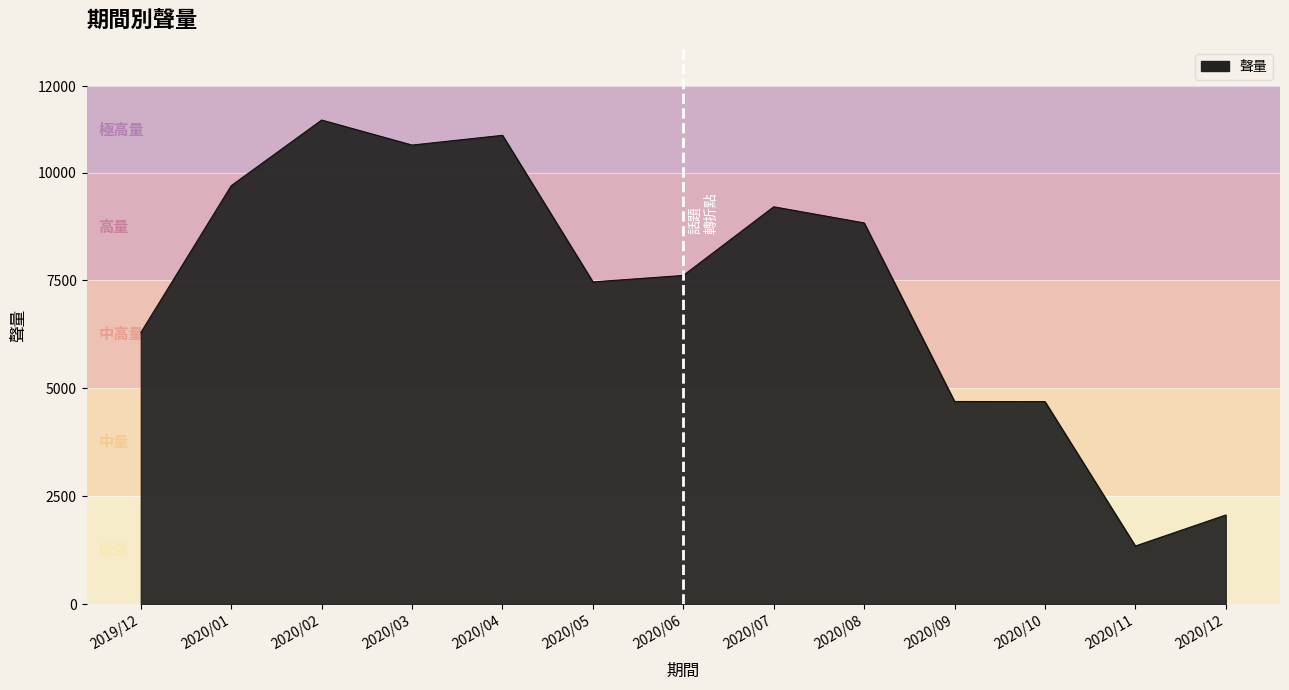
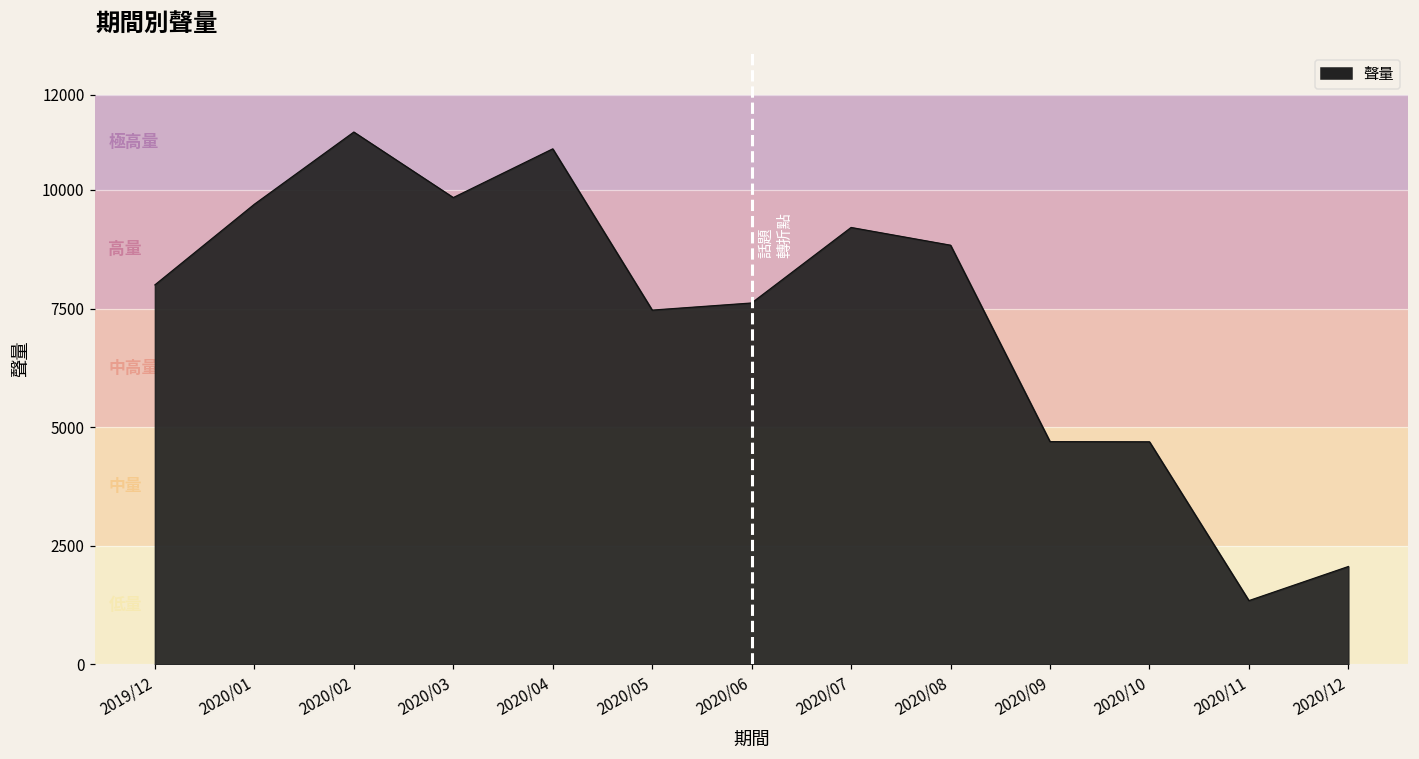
2019/12: 6300 -> 8000
2020/03: 10600 -> 9800
